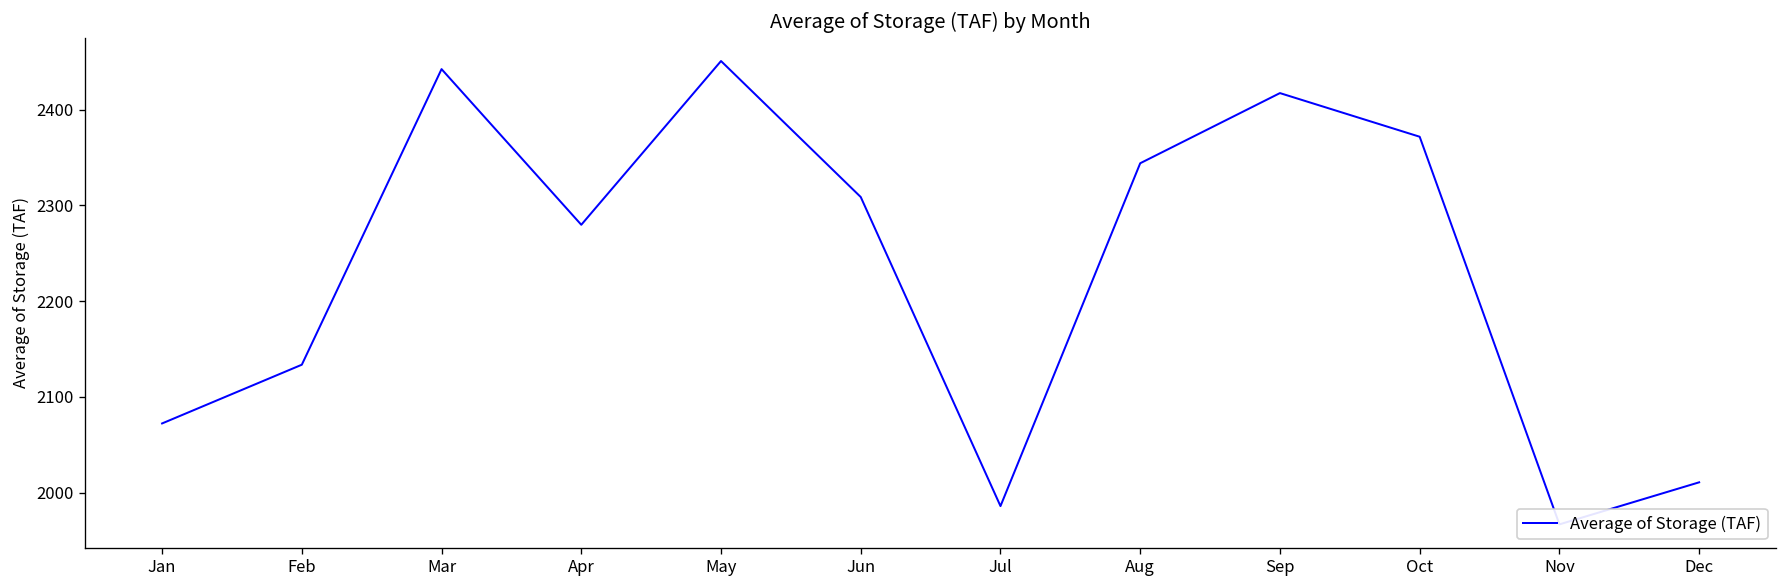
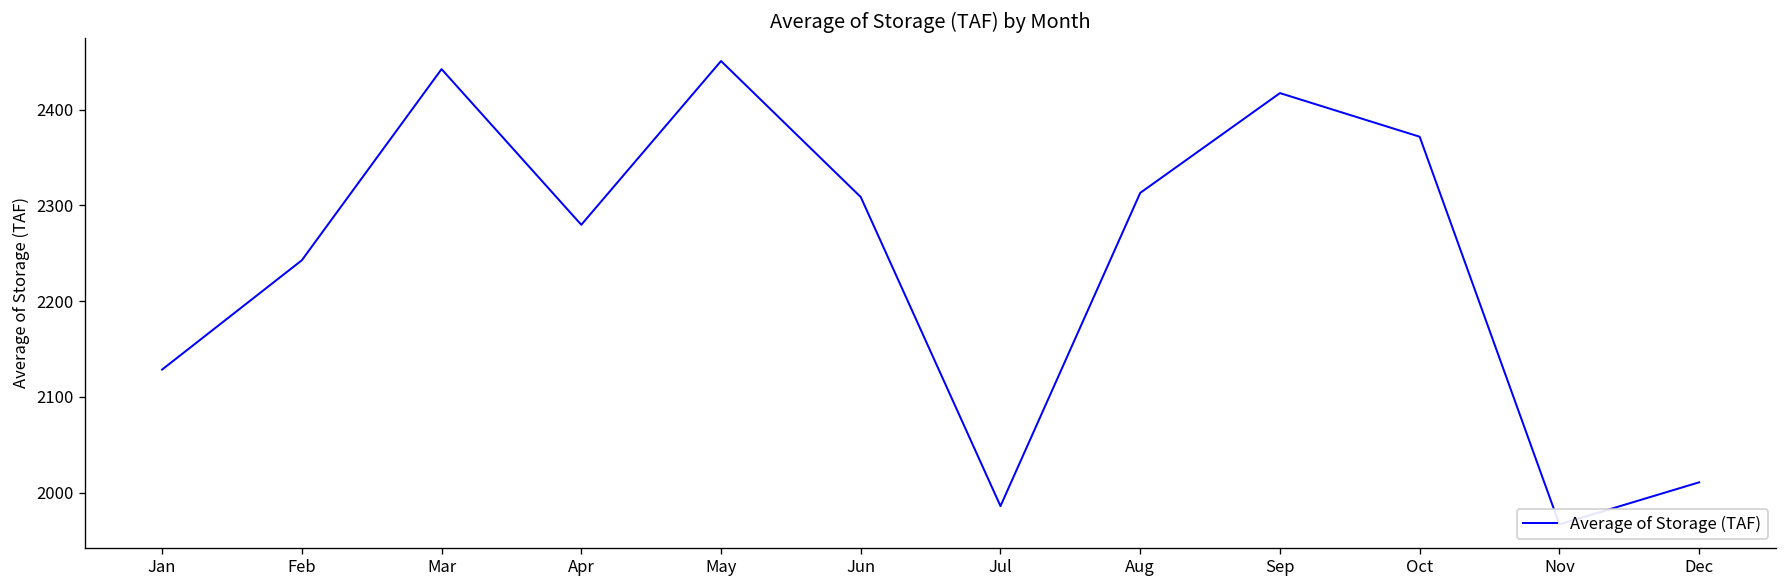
Jan: 2070 -> 2130
Feb: 2130 -> 2240
Aug: 2340 -> 2310
